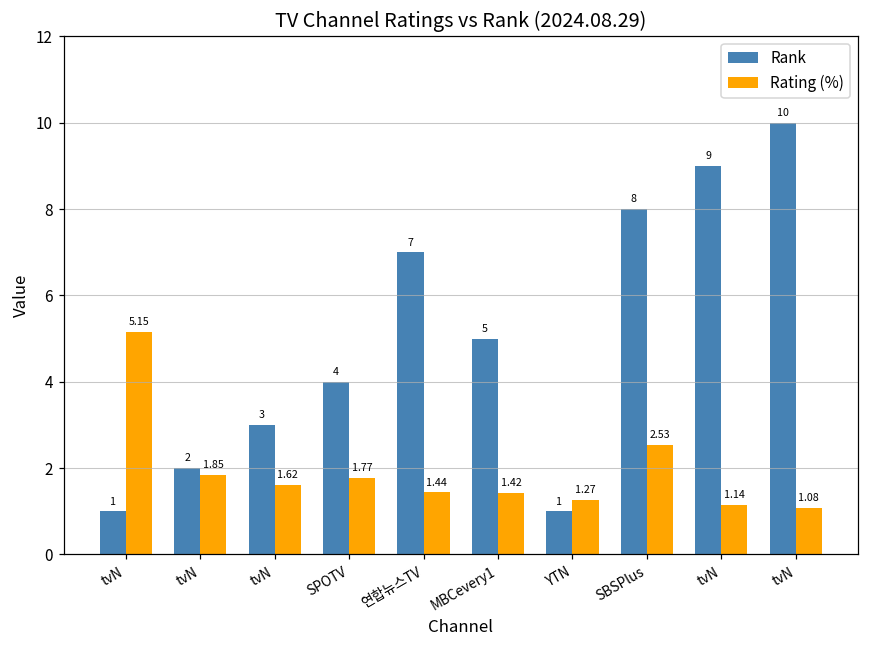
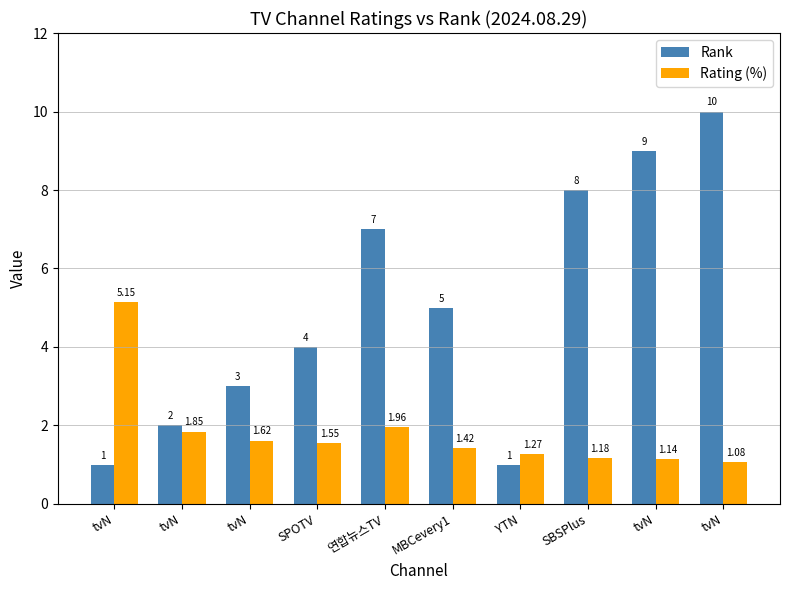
Rating (%), SPOTV: 1.77 -> 1.55
Rating (%), 연합뉴스TV: 1.44 -> 1.96
Rating (%), SBSPlus: 2.53 -> 1.18
